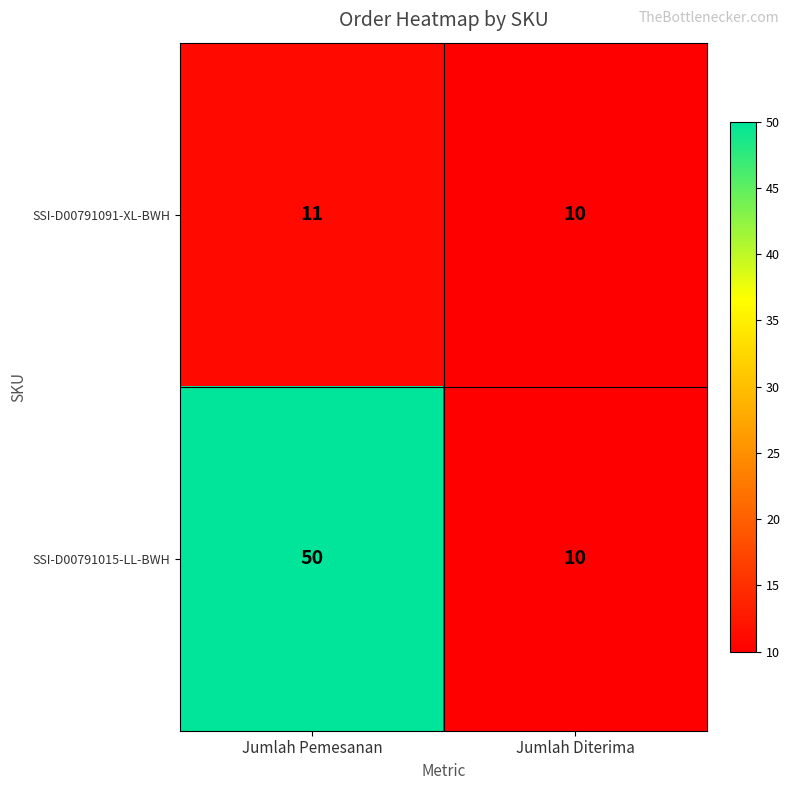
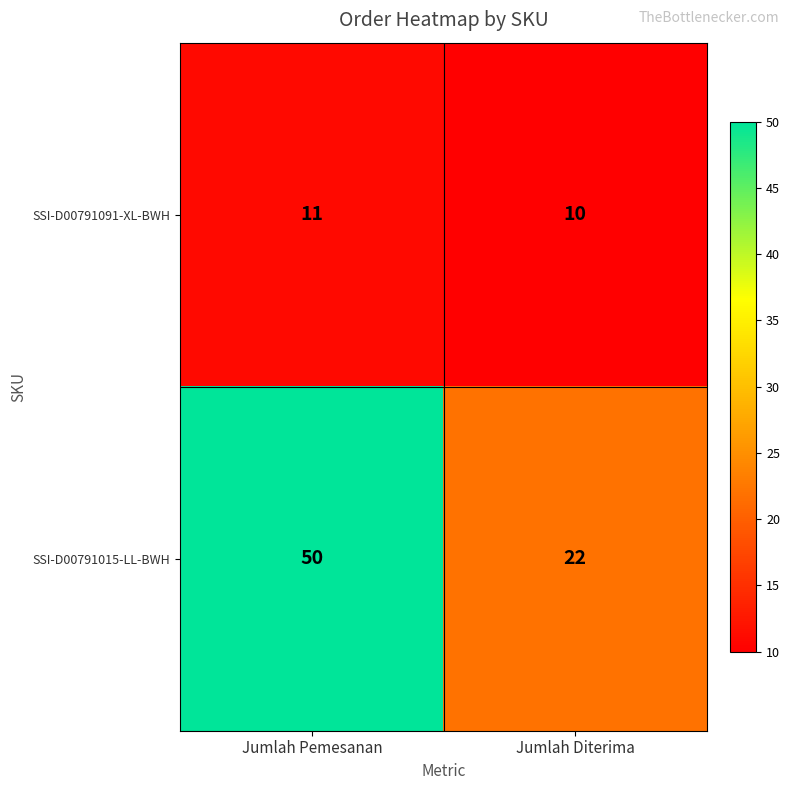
SSI-D00791015-LL-BWH, Jumlah Diterima: 10 -> 22
